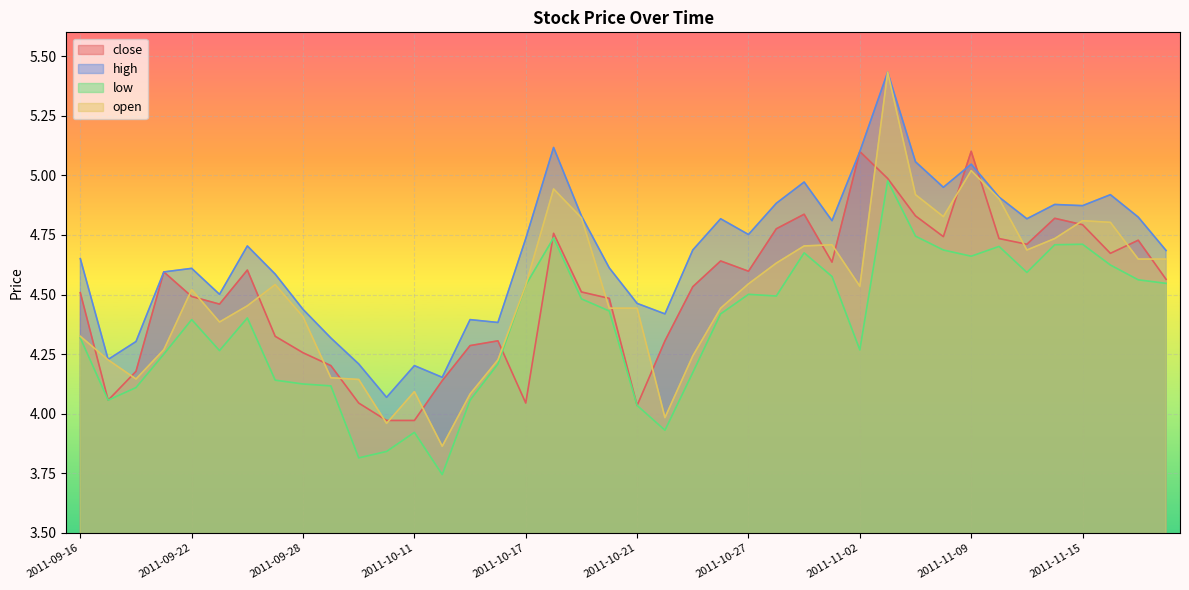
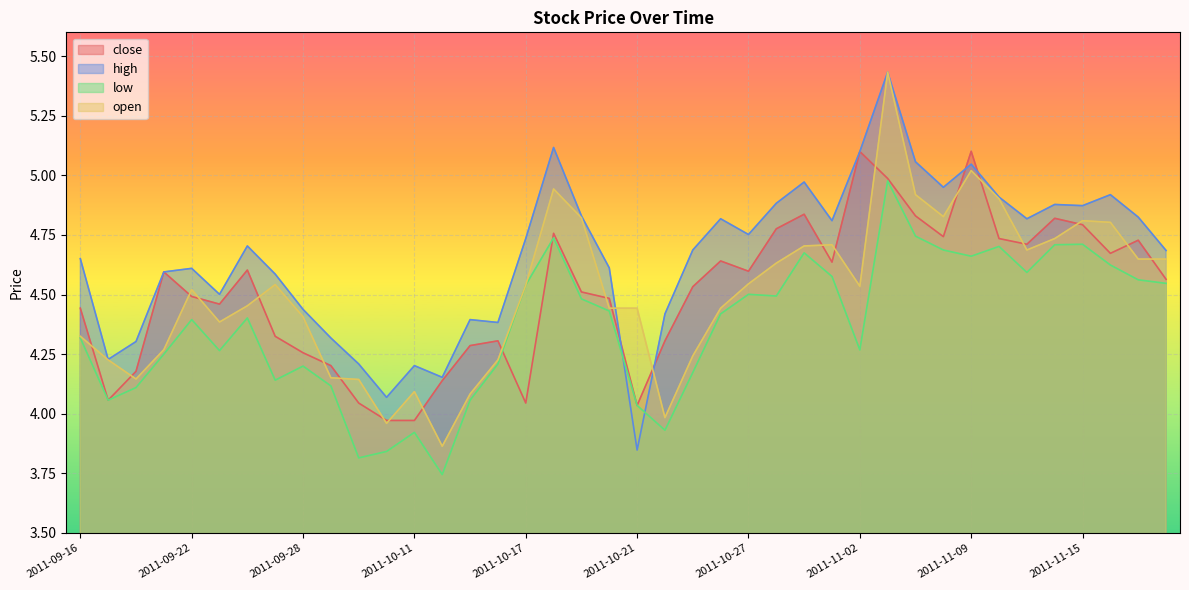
close, 2011-09-16: 4.51 -> 4.44
low, 2011-09-28: 4.13 -> 4.20
high, 2011-10-21: 4.46 -> 3.85
